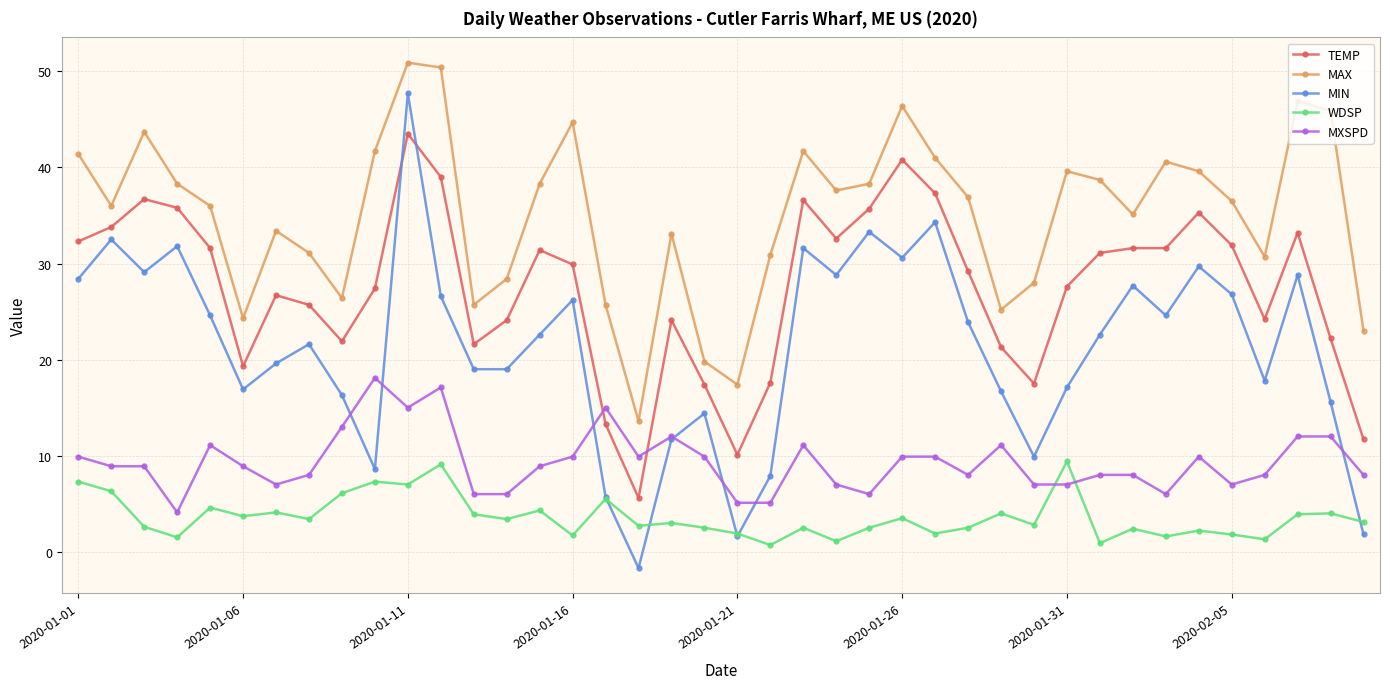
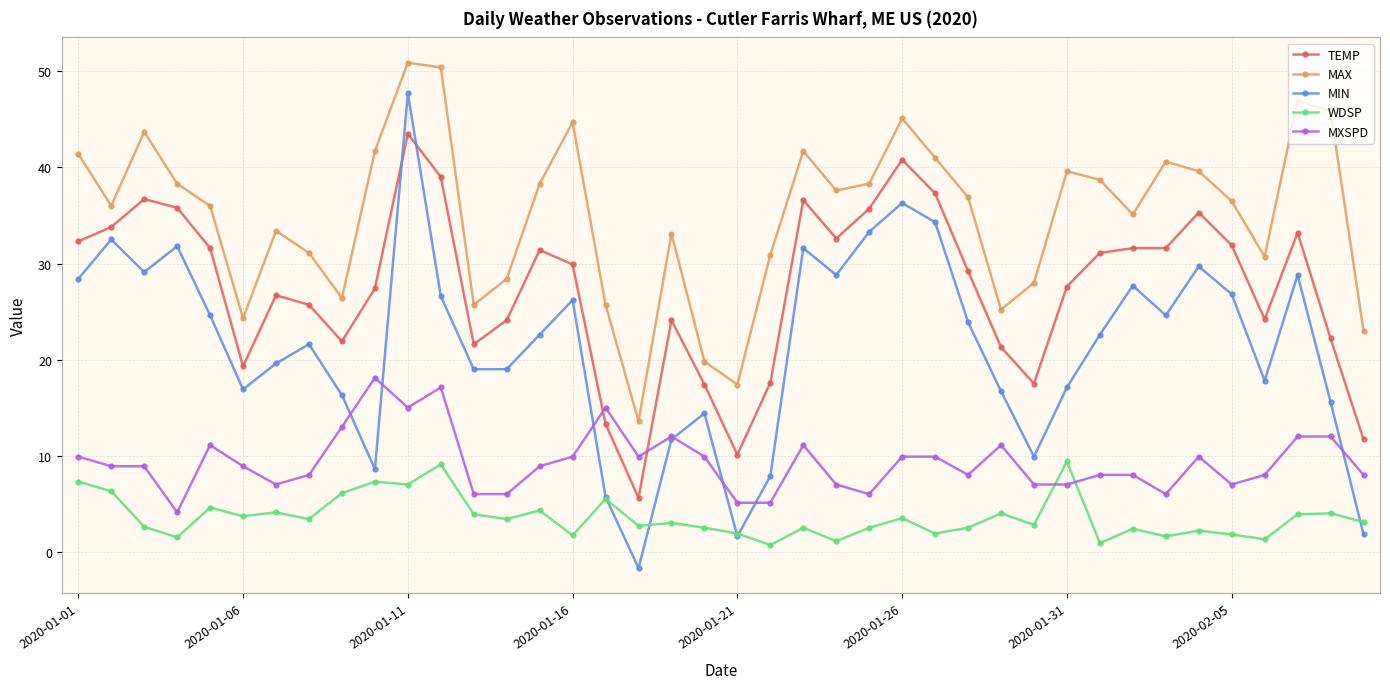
MAX, 2020-01-26: 46 -> 45
MIN, 2020-01-26: 31 -> 36
